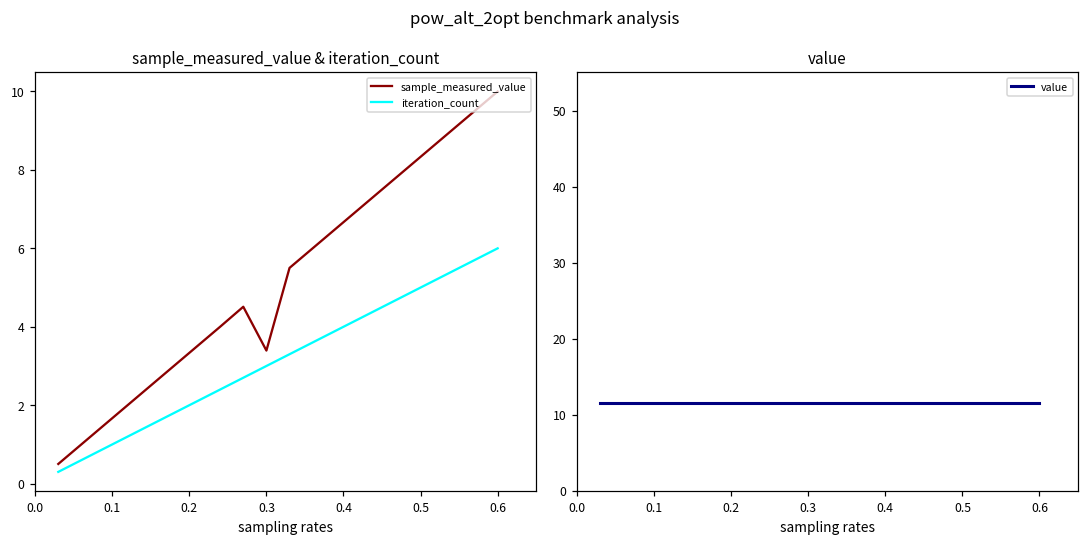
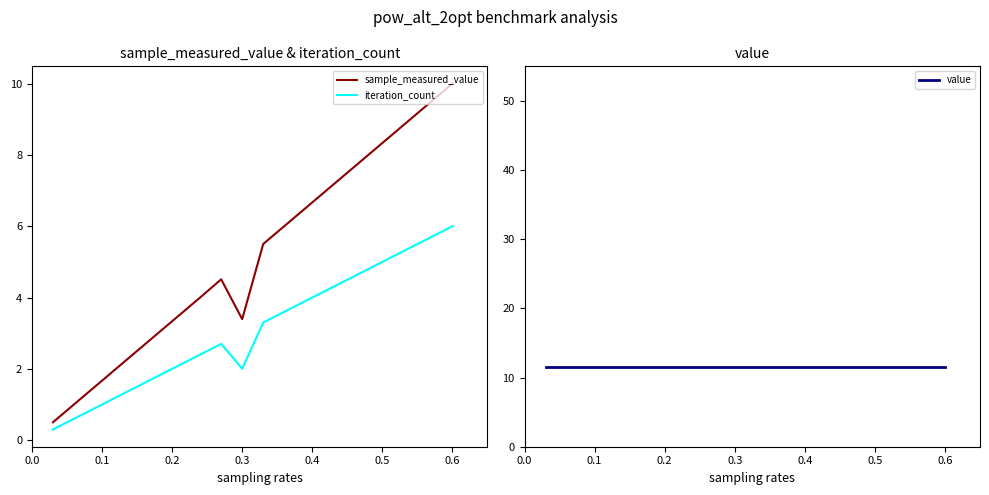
sample_measured_value & iteration_count, iteration_count, 0.3: 3.0 -> 2.0
